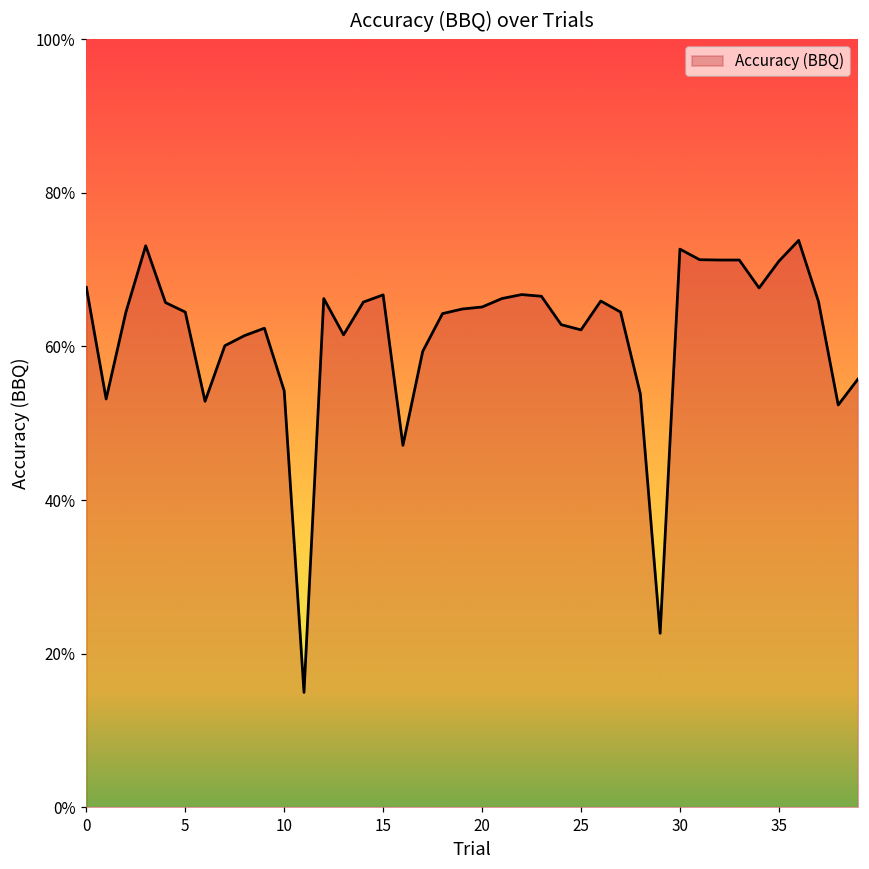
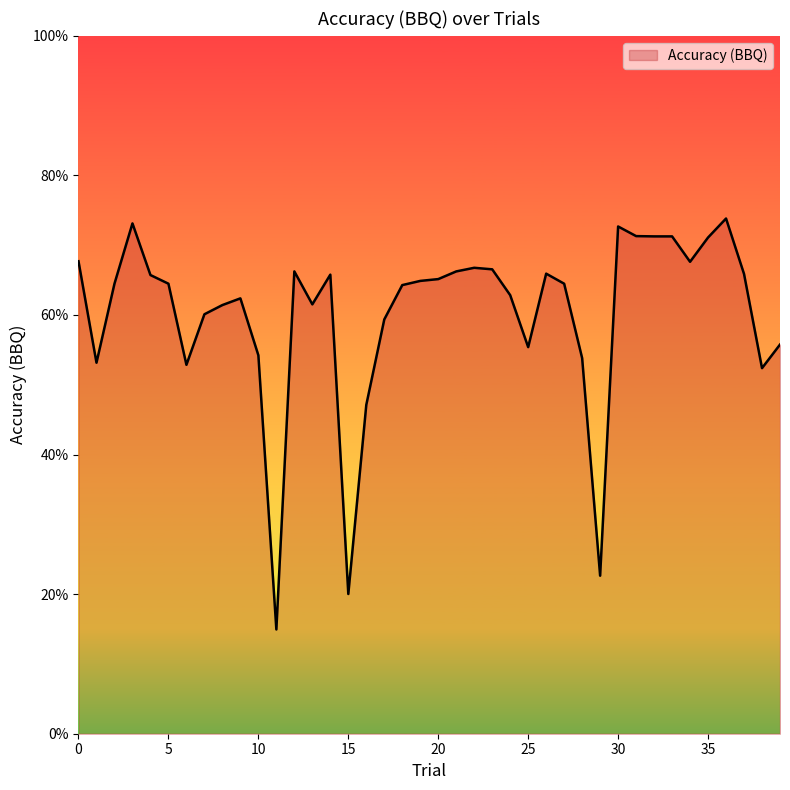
15: 67% -> 20%
25: 62% -> 55%
